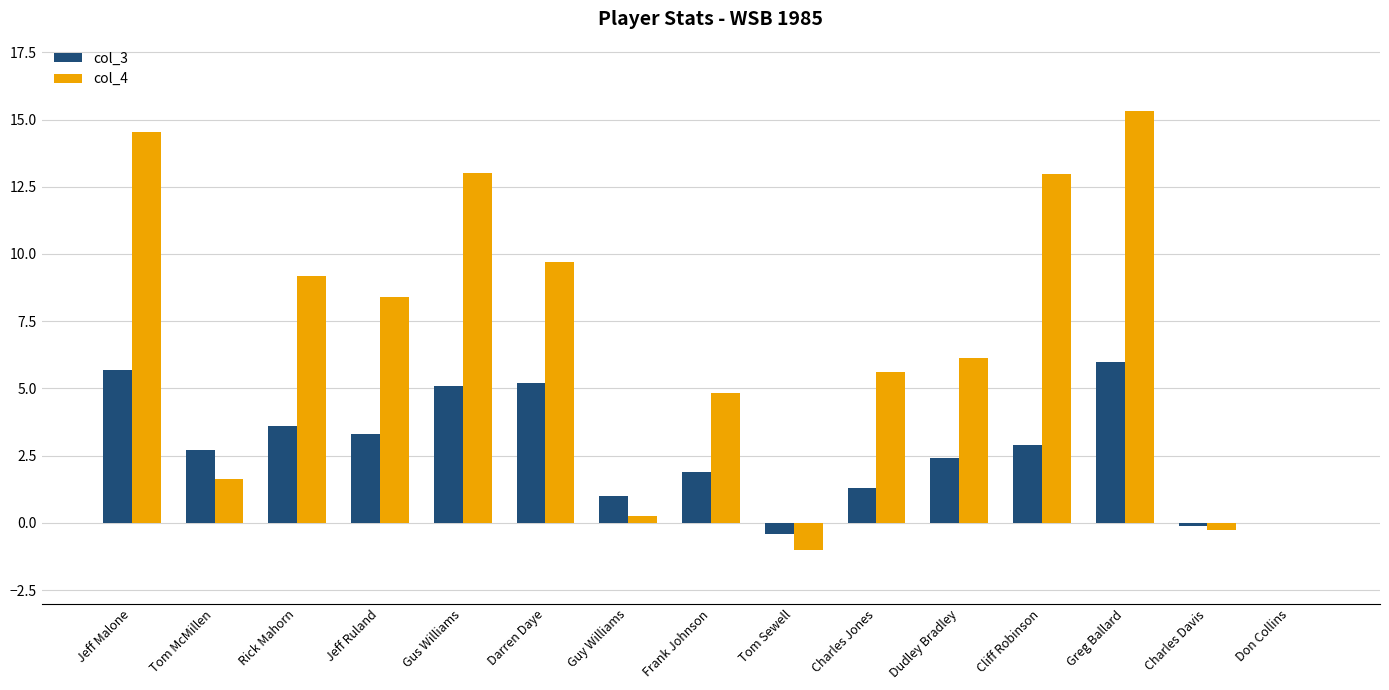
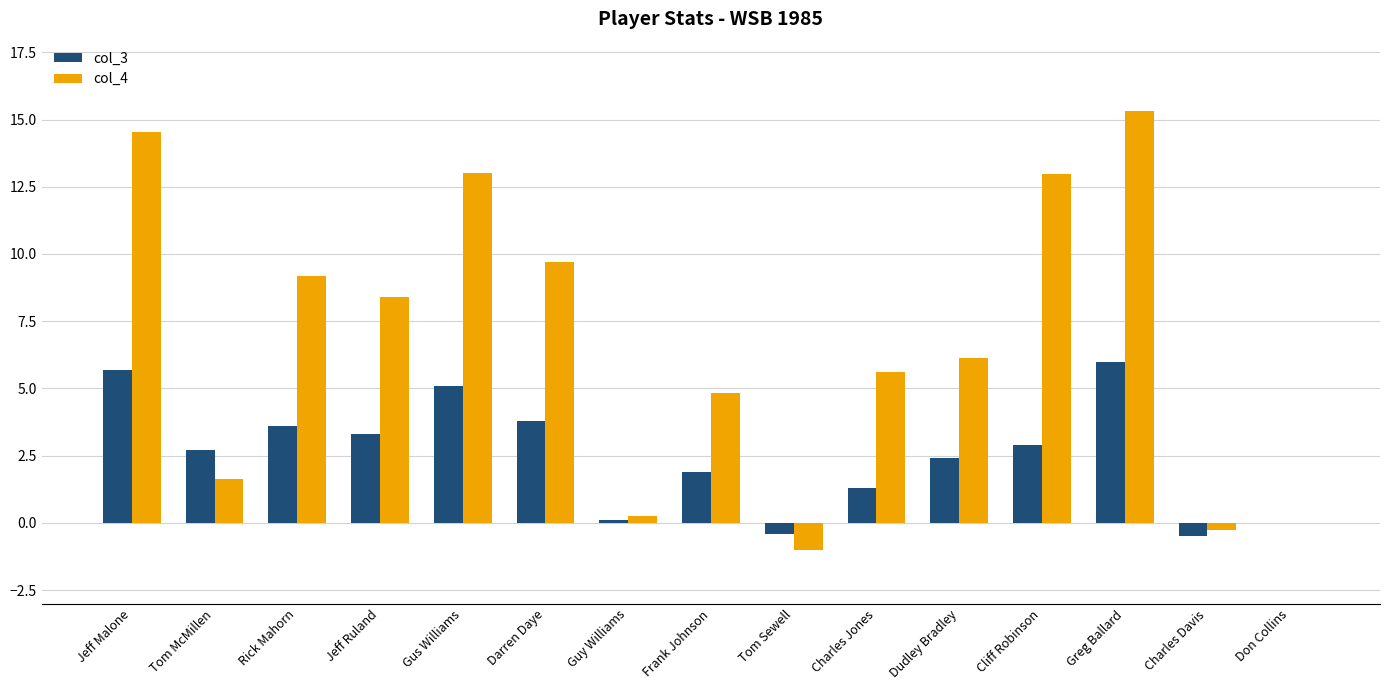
col_3, Darren Daye: 5.2 -> 3.8
col_3, Guy Williams: 1.0 -> 0.1
col_3, Charles Davis: -0.1 -> -0.5
